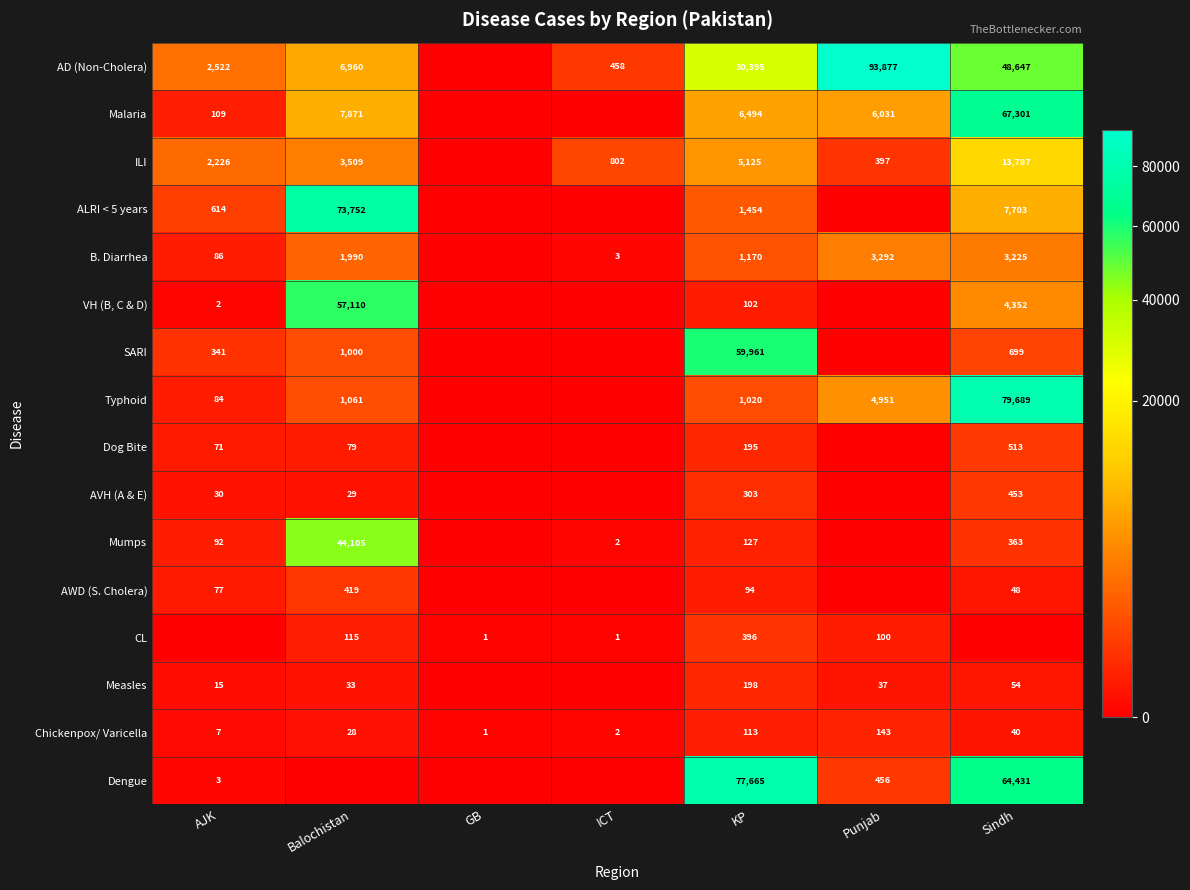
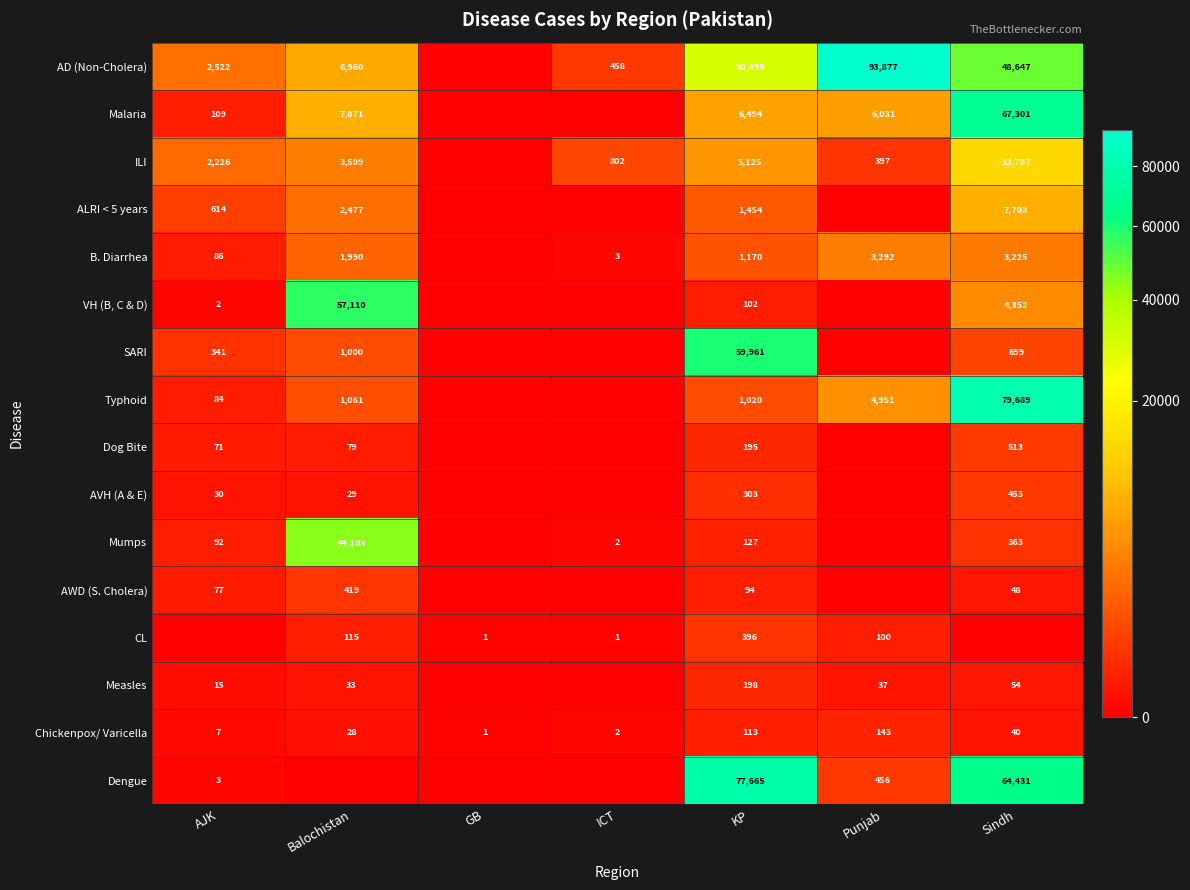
ALRI < 5 years, Balochistan: 73,752 -> 2,477
